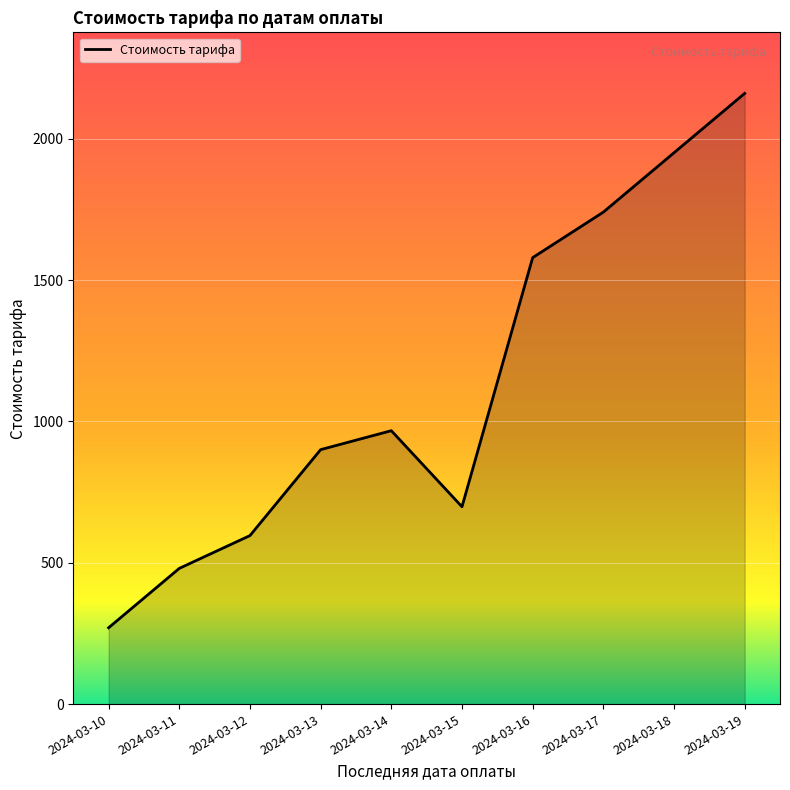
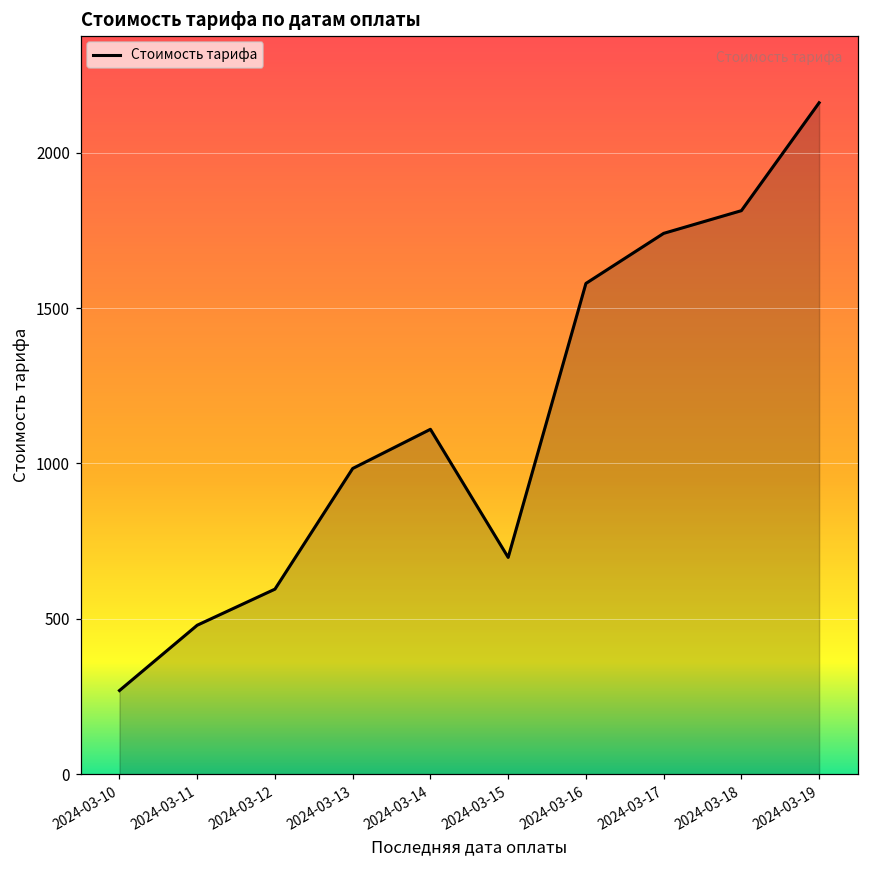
2024-03-13: 900 -> 980
2024-03-14: 970 -> 1110
2024-03-18: 1950 -> 1810
